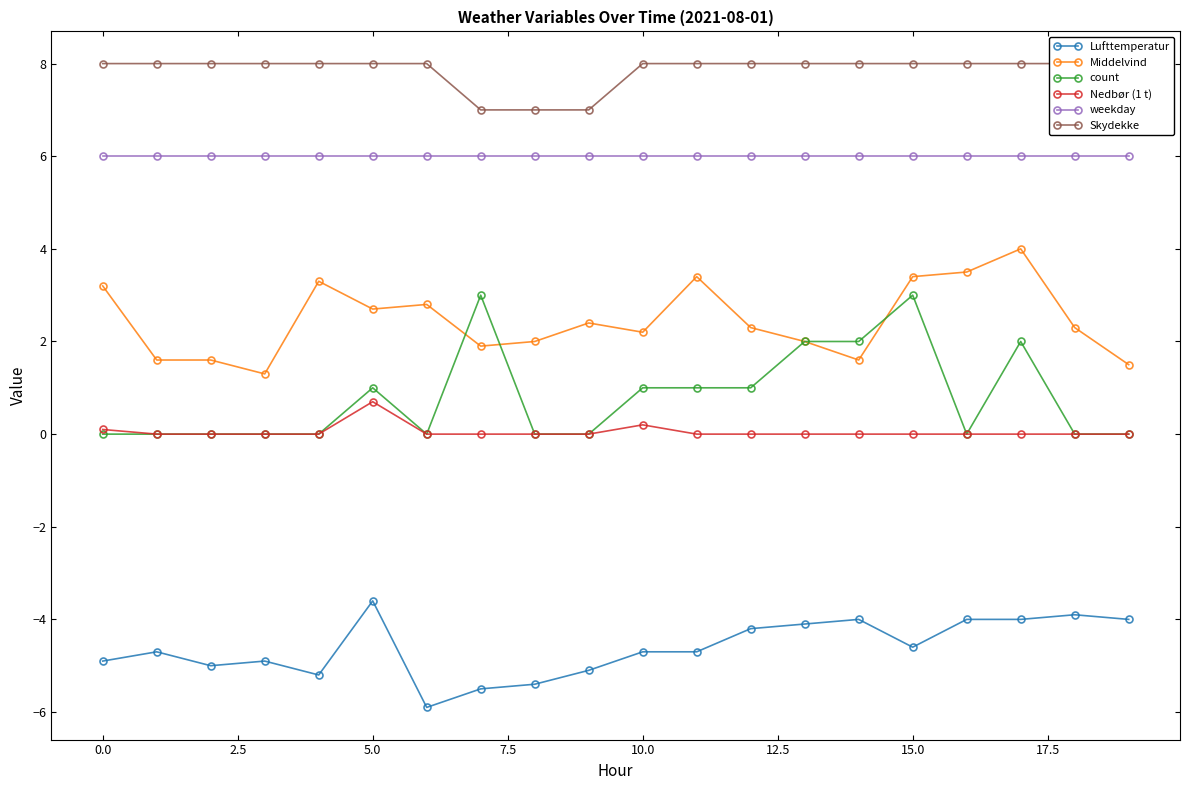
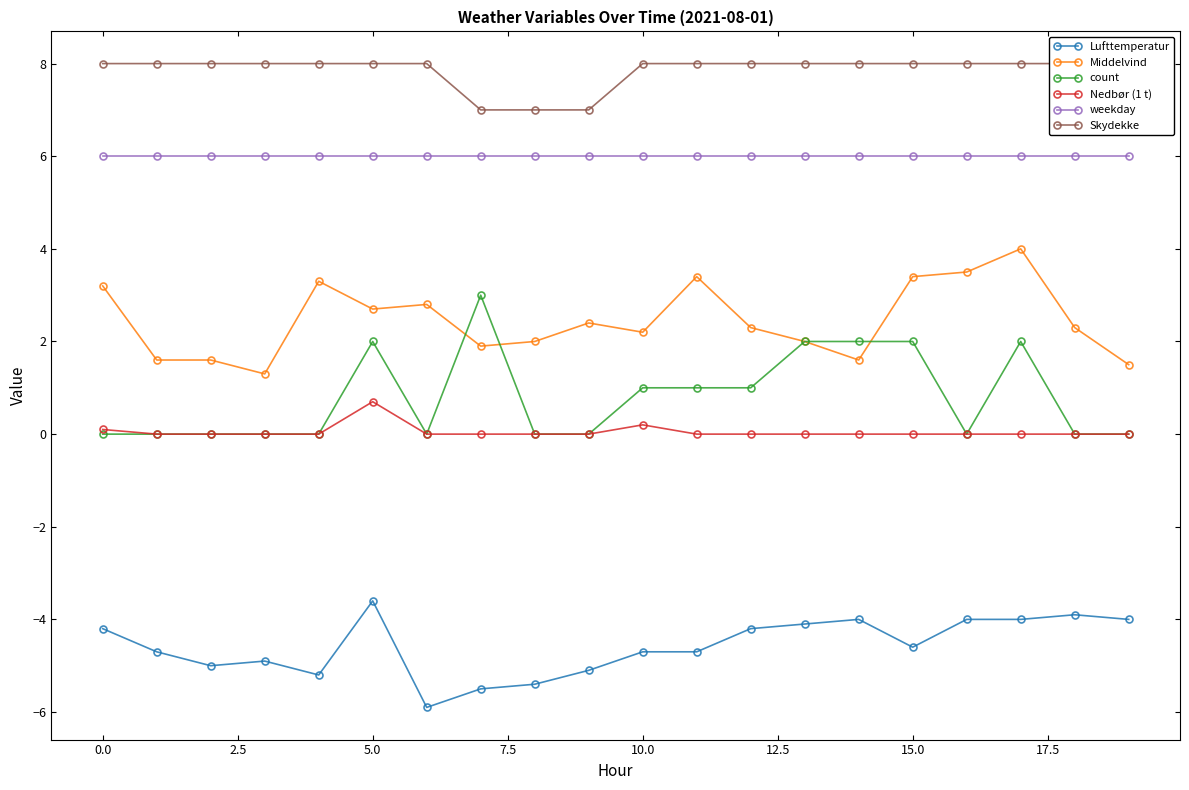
Lufttemperatur, 0.0: -4.9 -> -4.2
count, 5.0: 1 -> 2
count, 15.0: 3 -> 2
